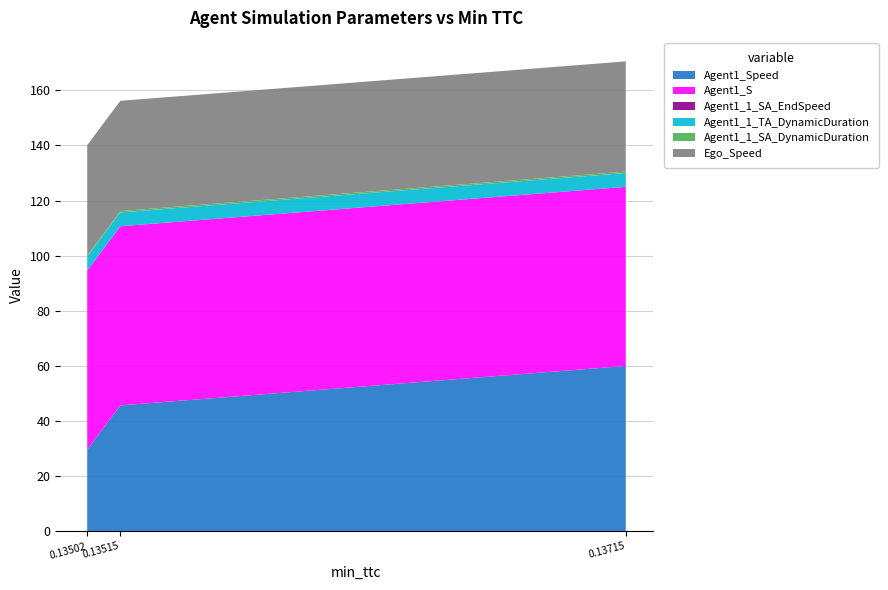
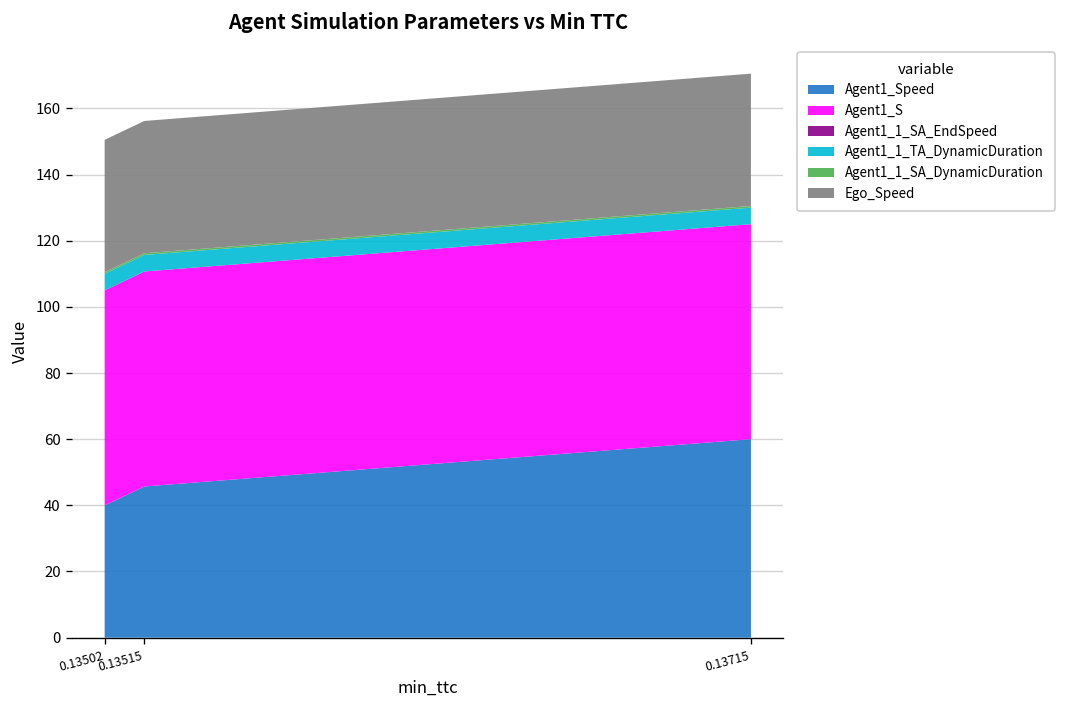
Agent1_Speed, 0.13502: 30 -> 40
